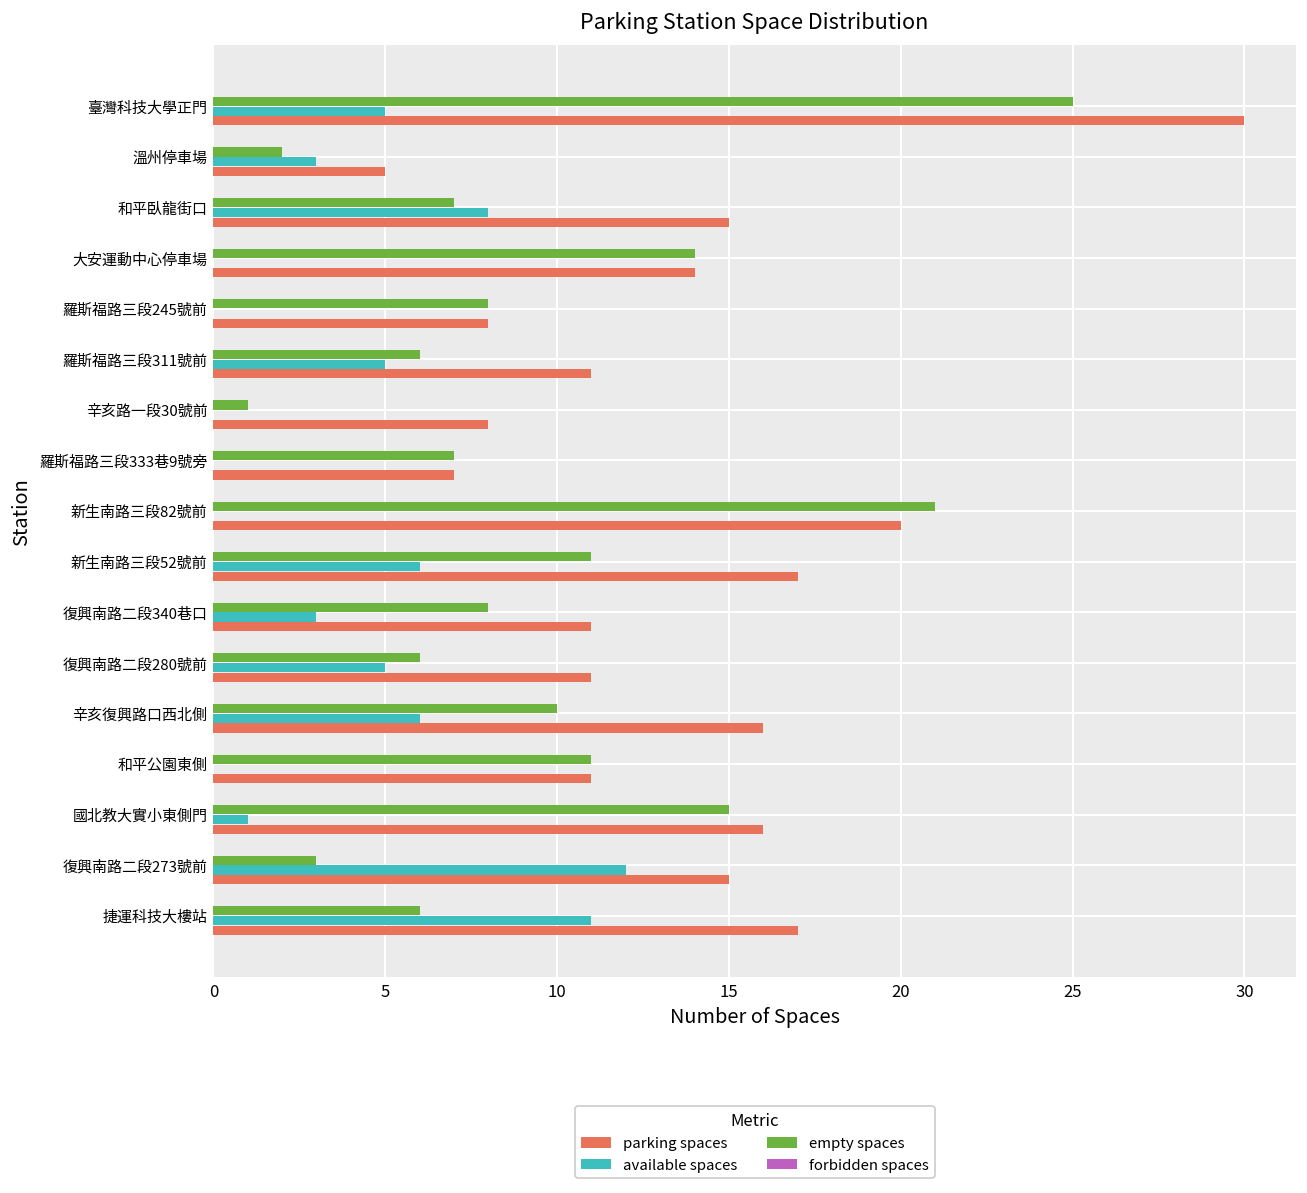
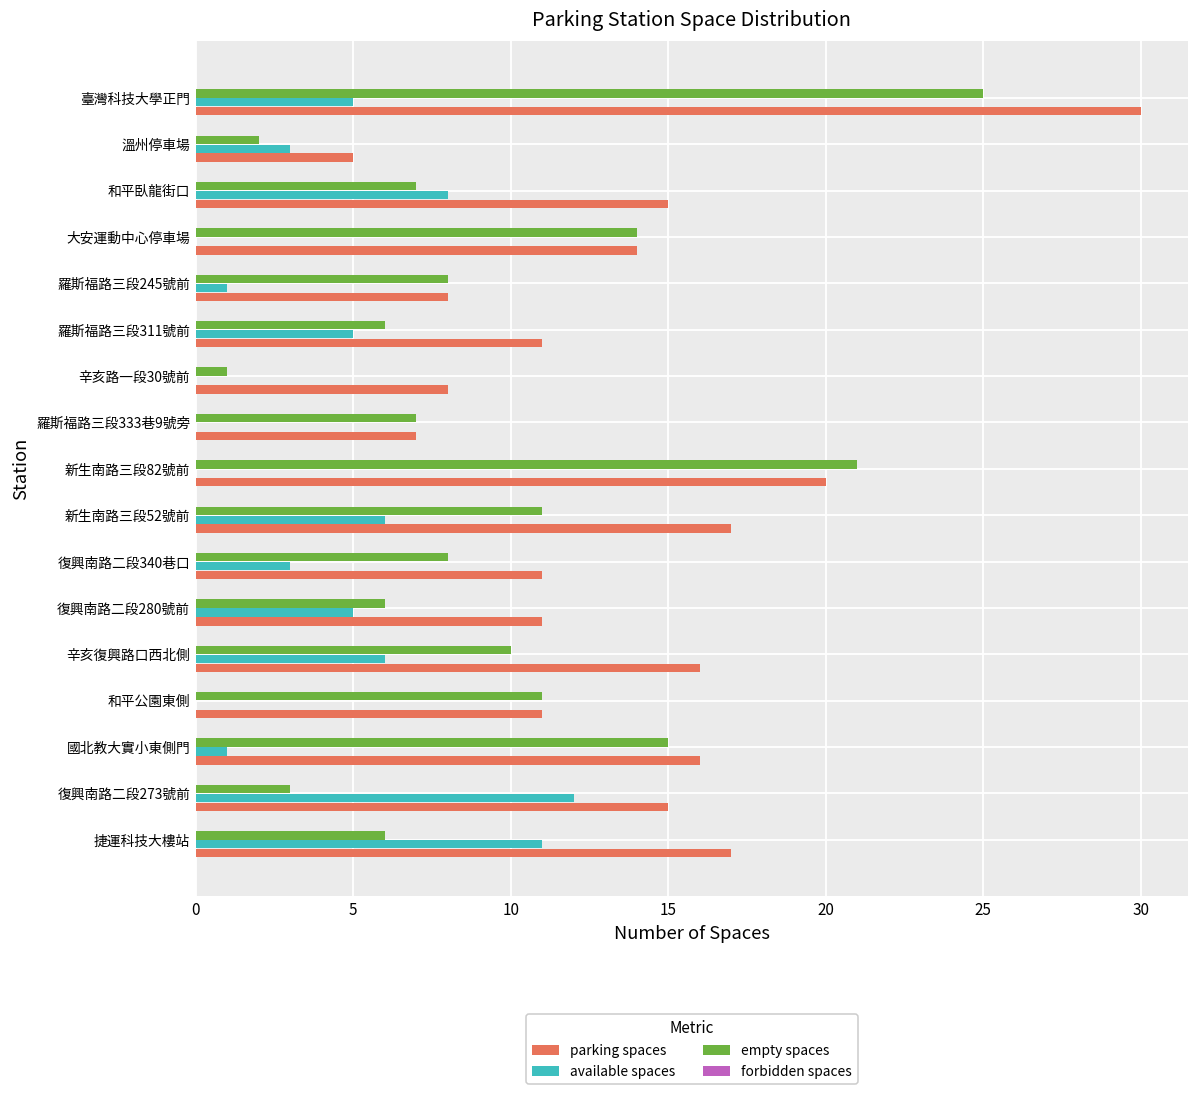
available spaces, 羅斯福路三段245號前: 0 -> 1
